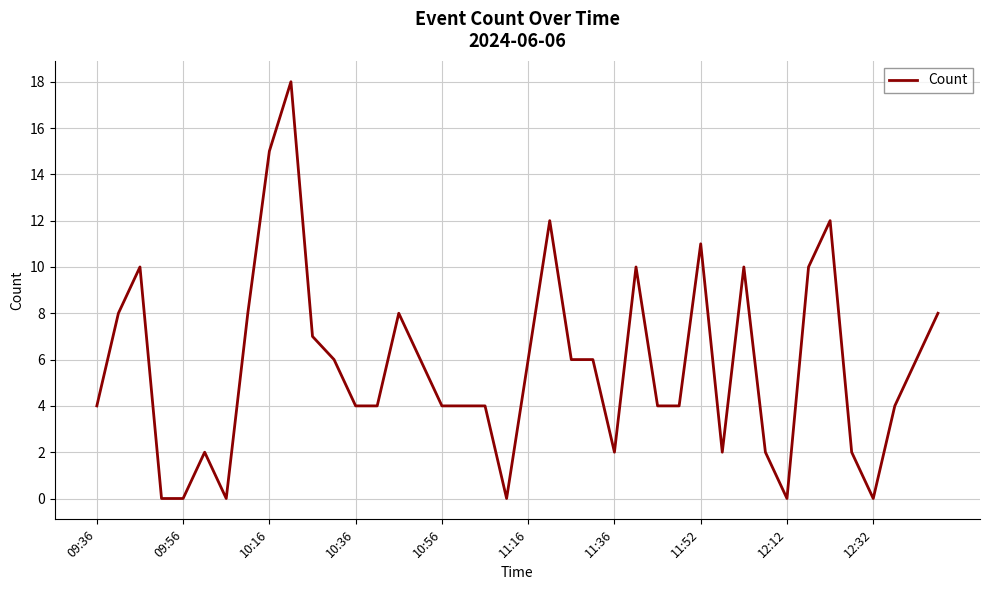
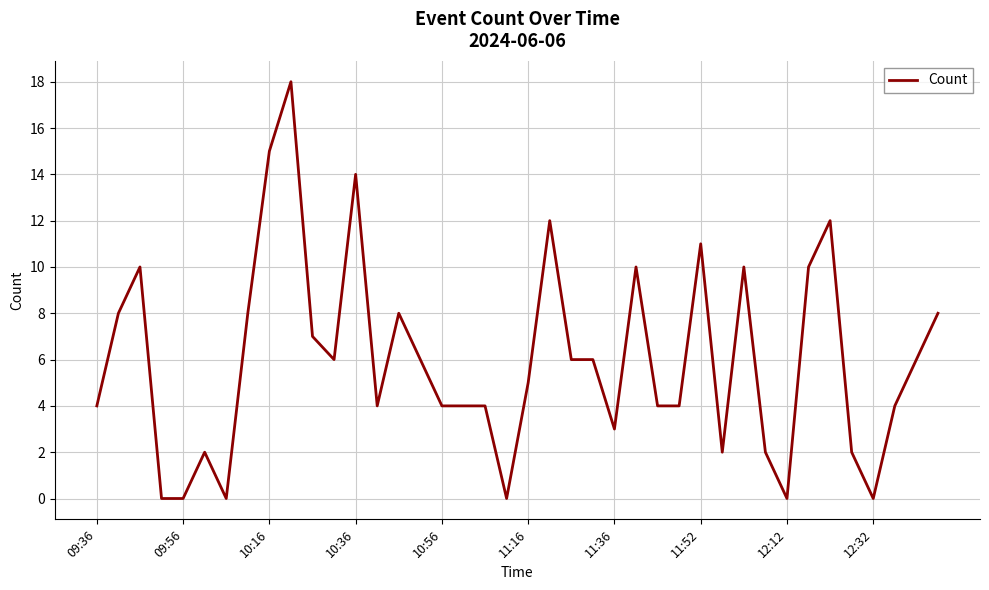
10:36: 4 -> 14
11:16: 6 -> 5
11:36: 2 -> 3
